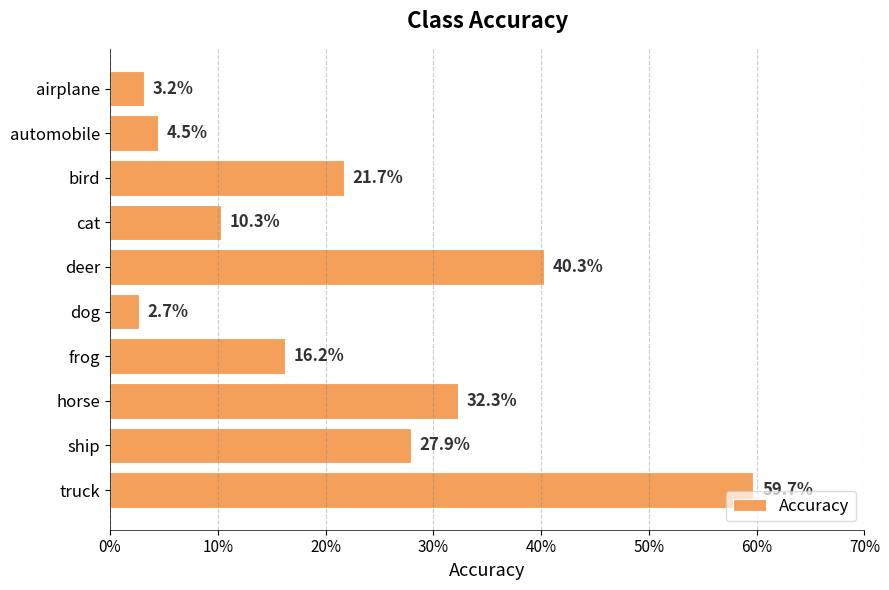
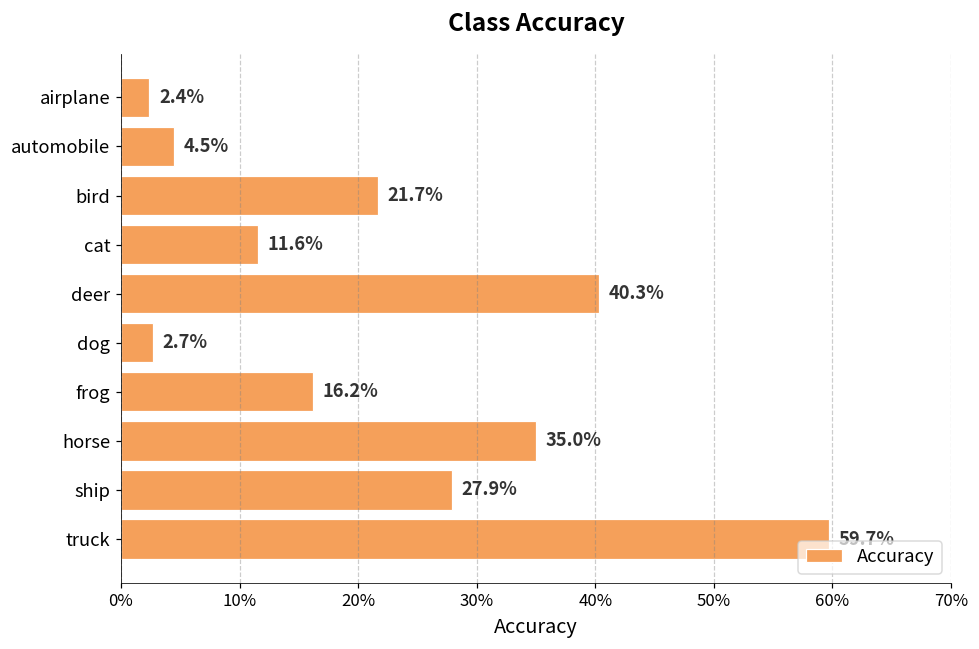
airplane: 3.2% -> 2.4%
cat: 10.3% -> 11.6%
horse: 32.3% -> 35.0%
